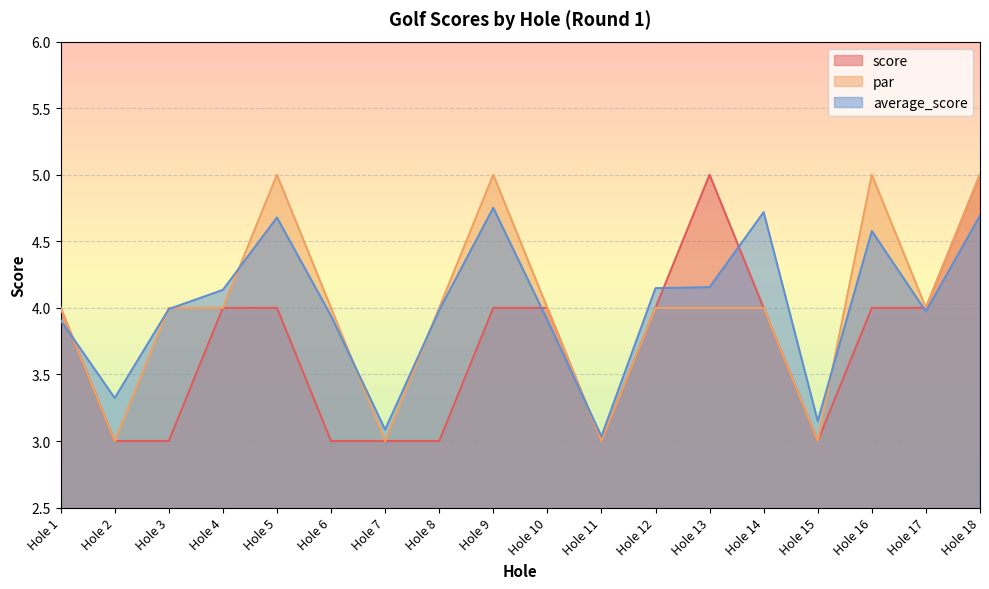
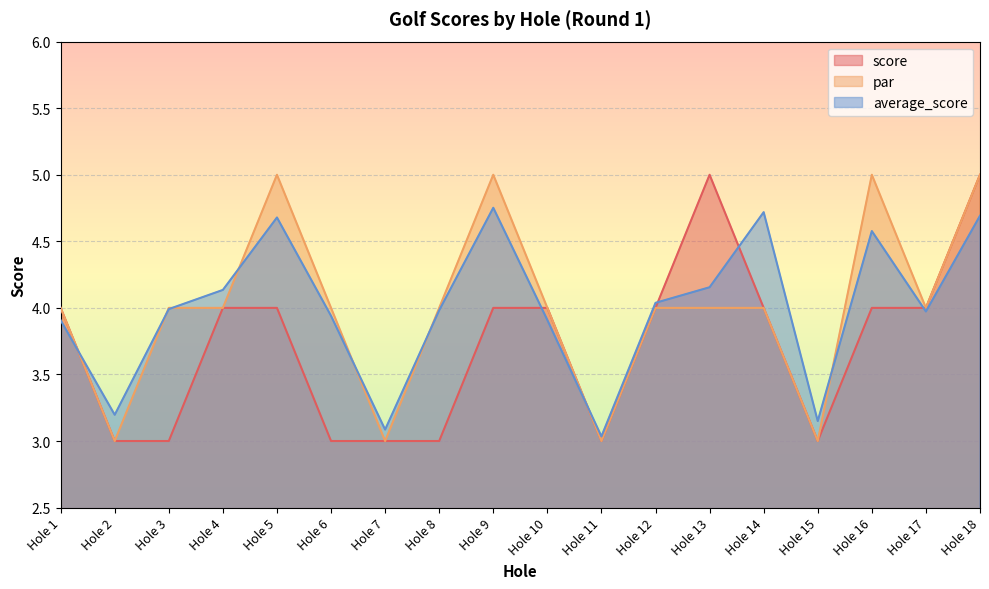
average_score, Hole 2: 3.32 -> 3.20
average_score, Hole 12: 4.15 -> 4.04
